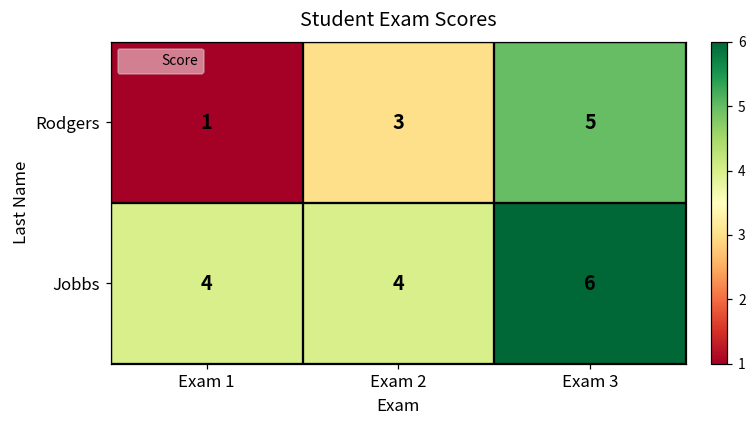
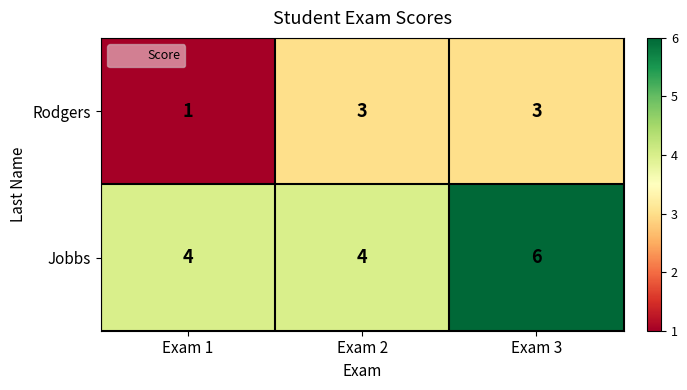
Rodgers, Exam 3: 5 -> 3
